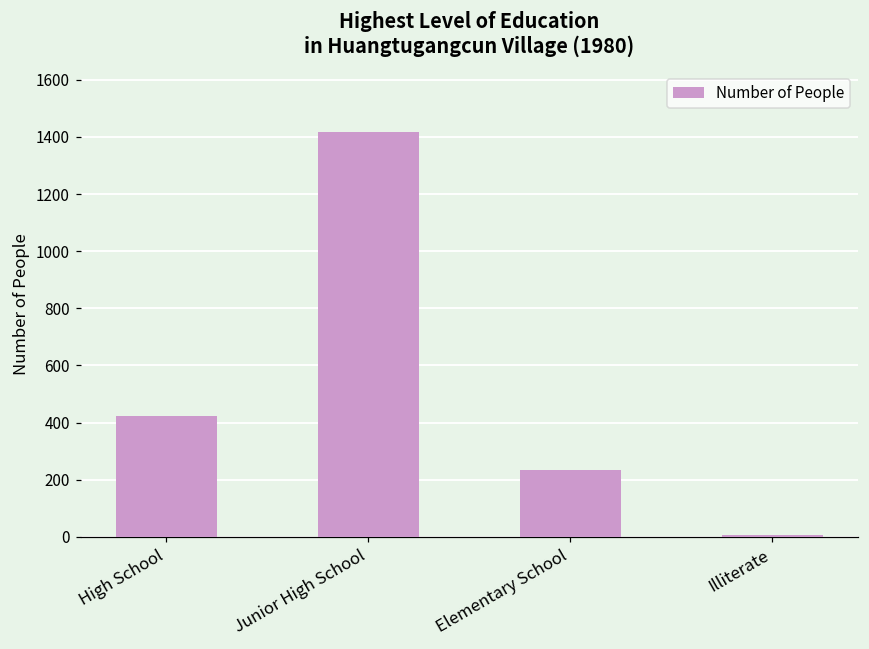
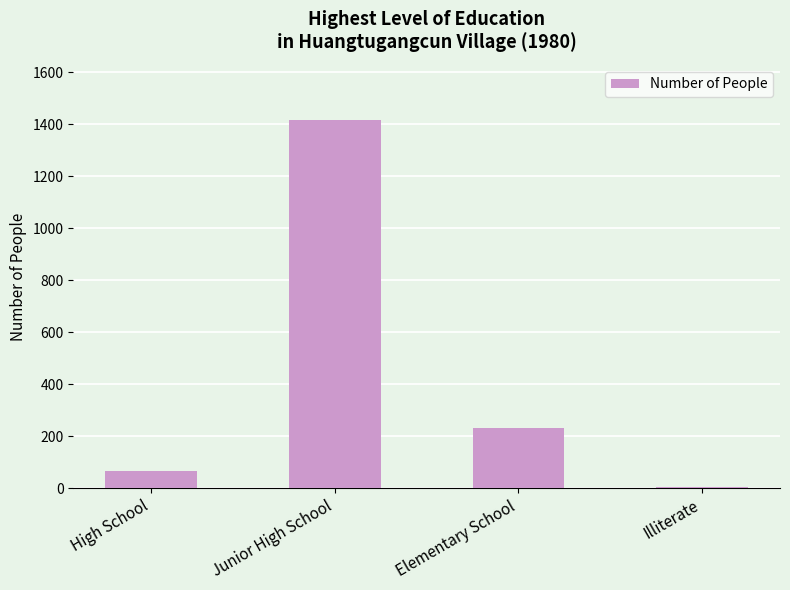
High School: 420 -> 60
